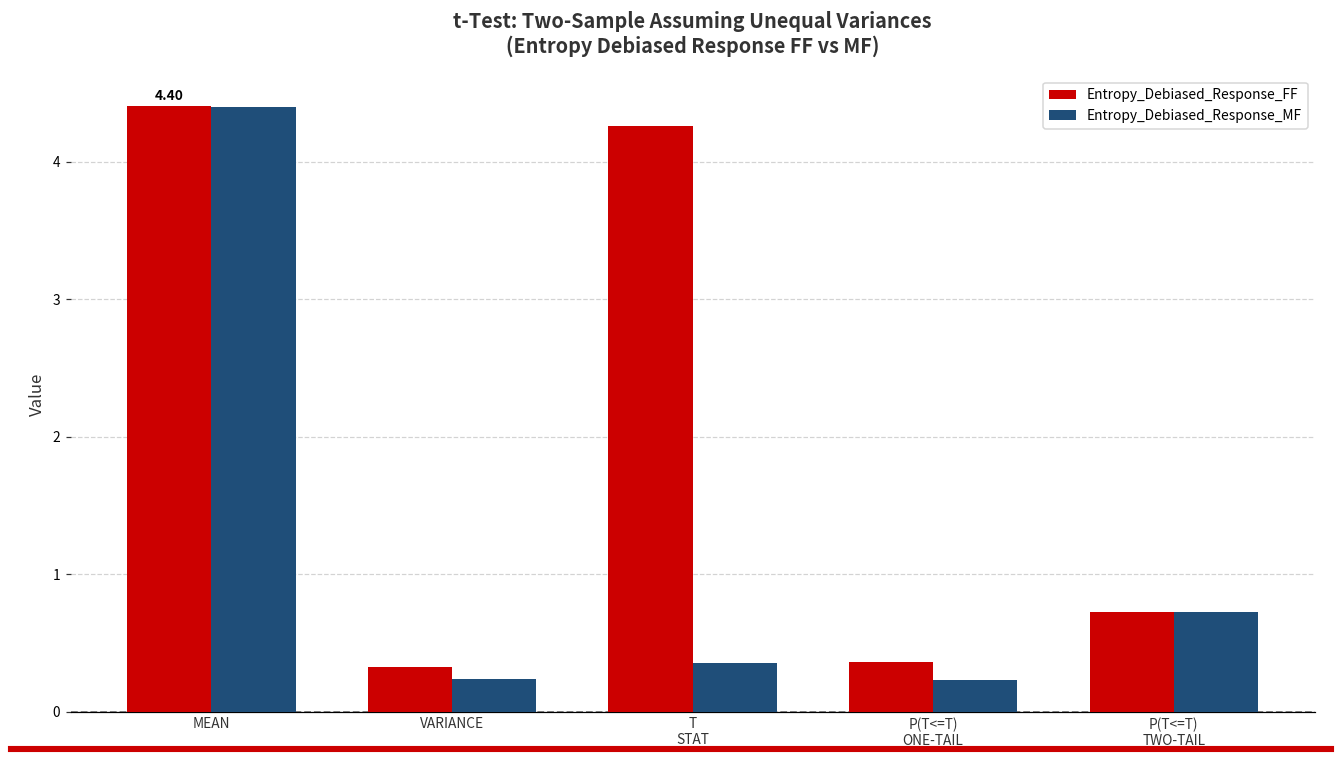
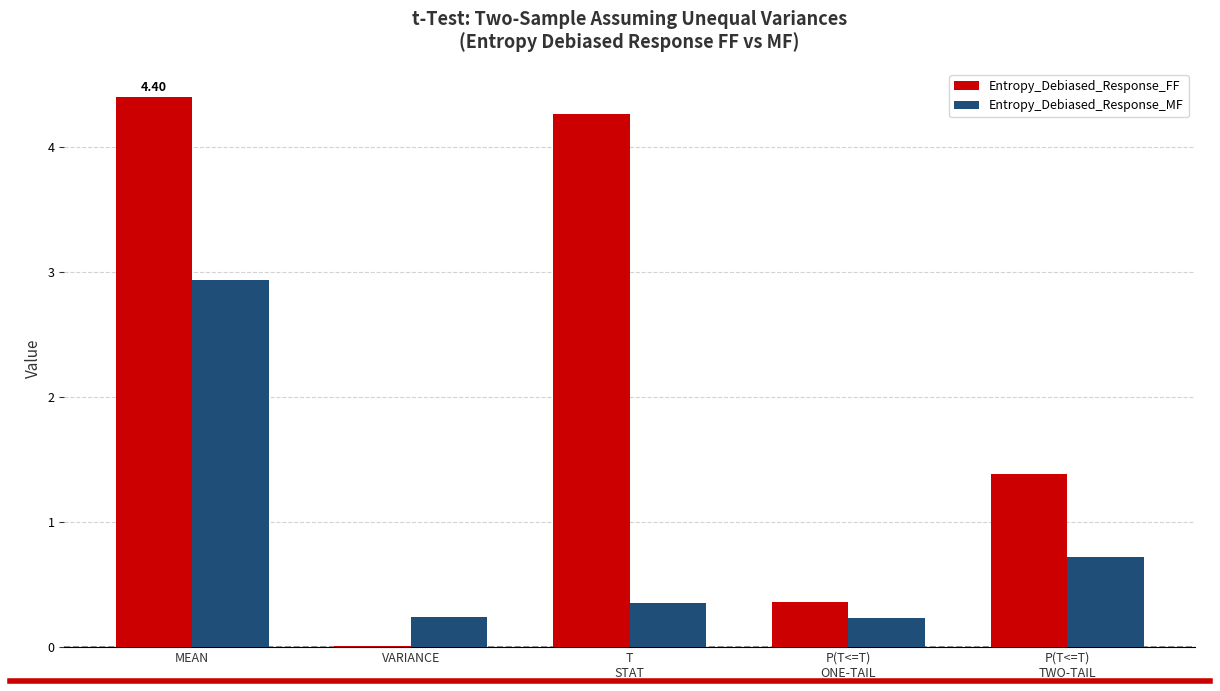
Entropy_Debiased_Response_MF, MEAN: 4.40 -> 2.94
Entropy_Debiased_Response_FF, VARIANCE: 0.32 -> 0.01
Entropy_Debiased_Response_FF, P(T<=T) TWO-TAIL: 0.72 -> 1.39
